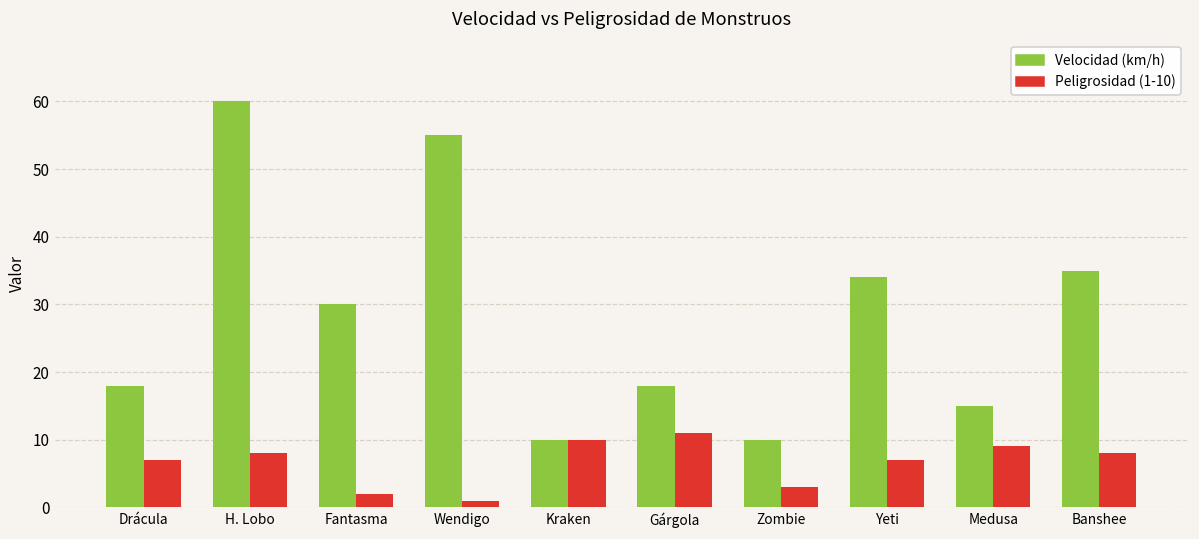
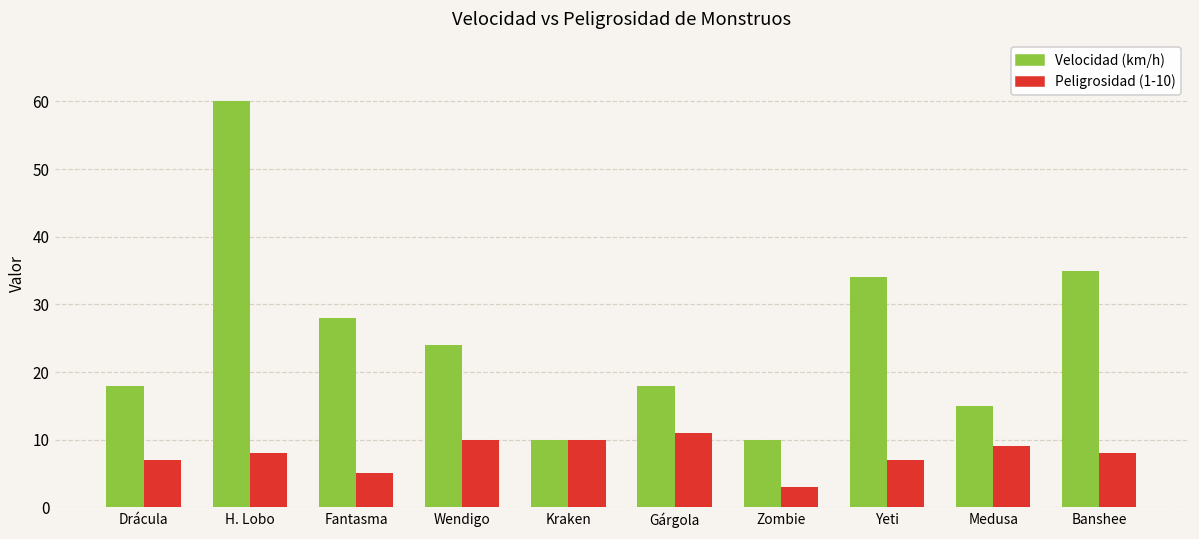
Velocidad (km/h), Fantasma: 30 -> 28
Peligrosidad (1-10), Fantasma: 2 -> 5
Velocidad (km/h), Wendigo: 55 -> 24
Peligrosidad (1-10), Wendigo: 1 -> 10
